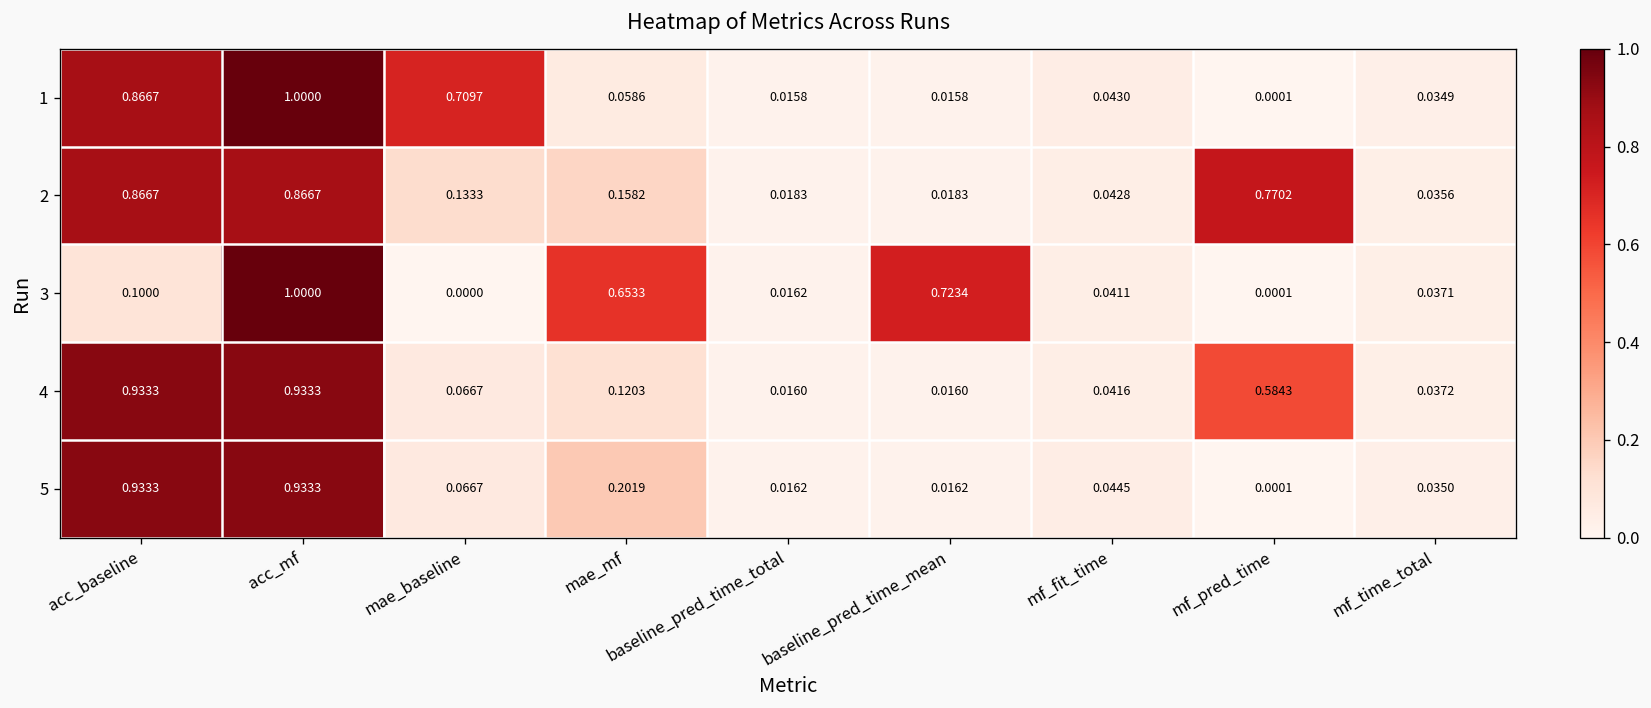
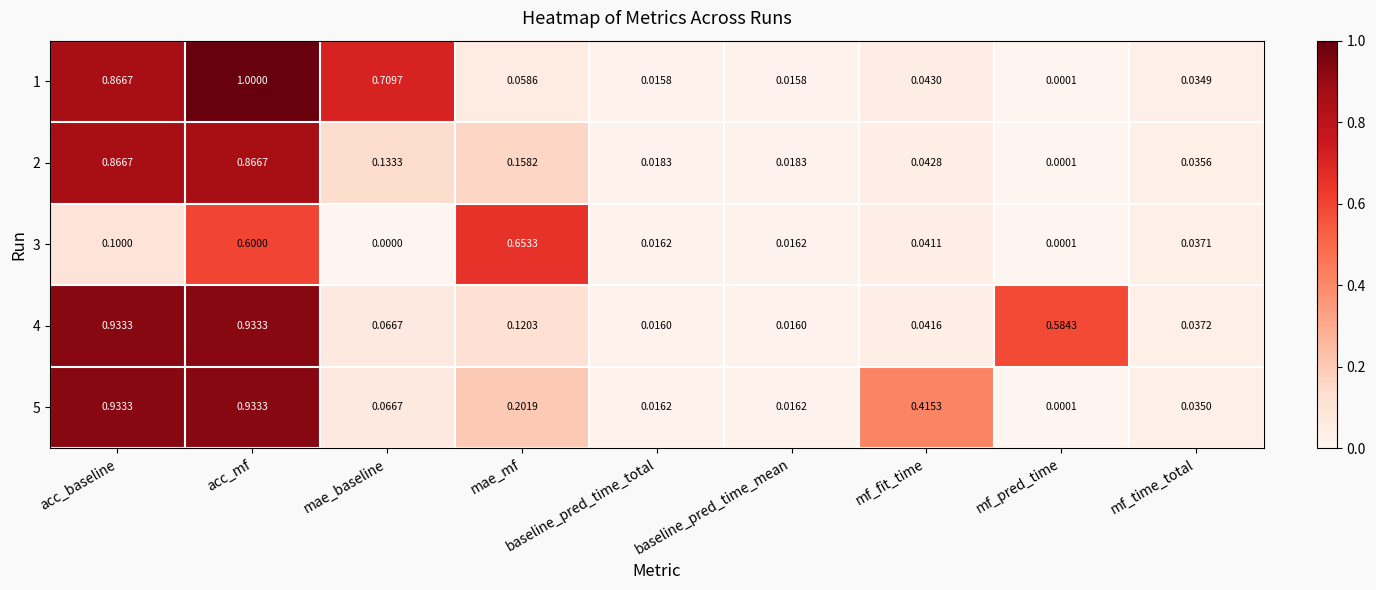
2, mf_pred_time: 0.7702 -> 0.0001
3, acc_mf: 1.0000 -> 0.6000
3, baseline_pred_time_mean: 0.7234 -> 0.0162
5, mf_fit_time: 0.0445 -> 0.4153
